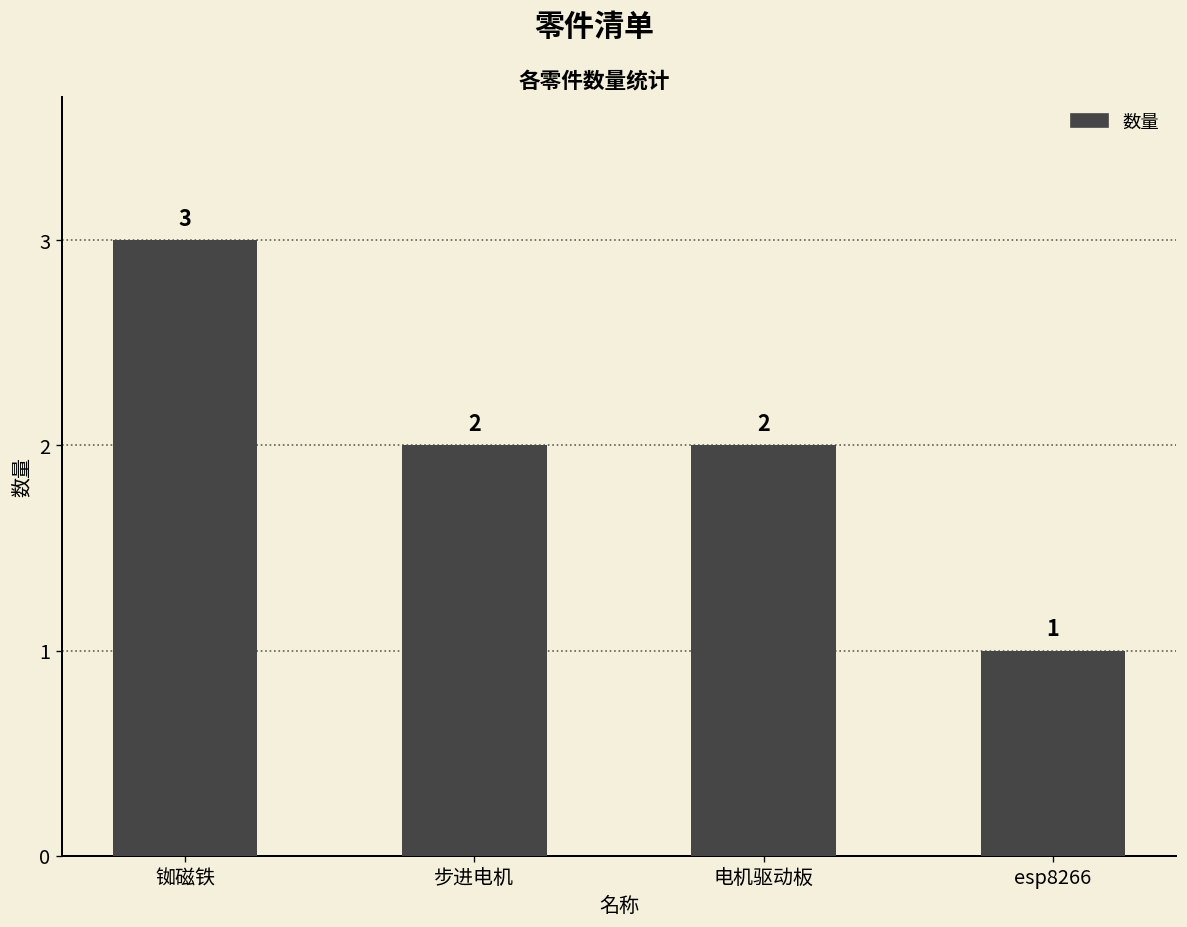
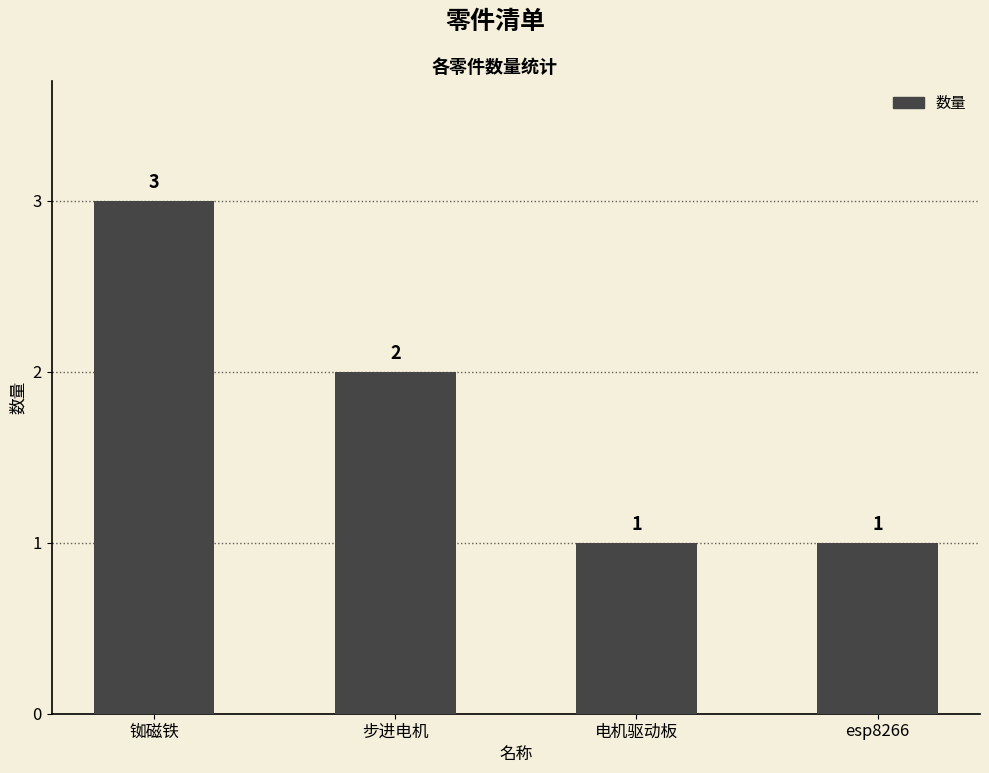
电机驱动板: 2 -> 1
